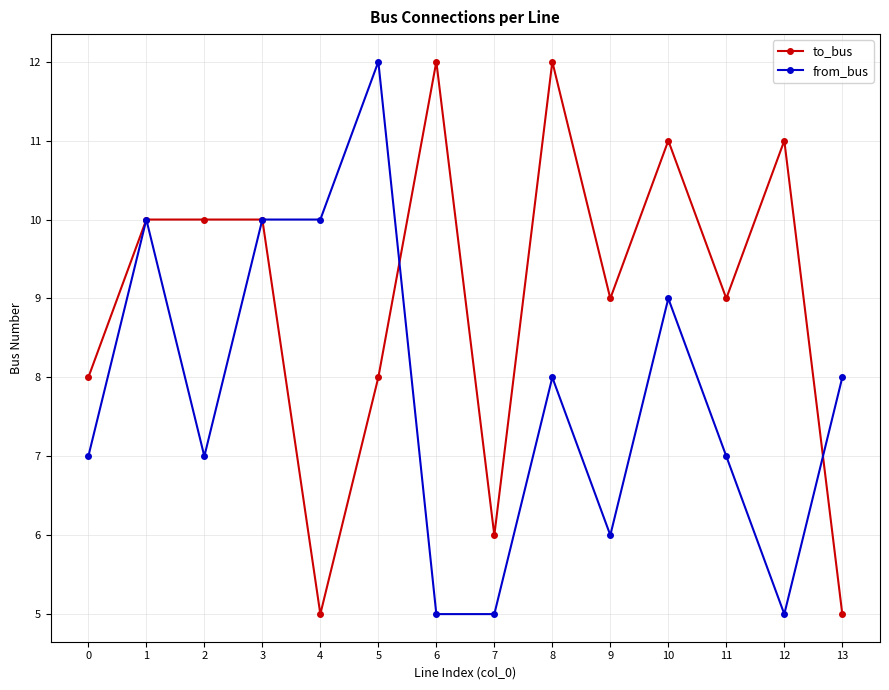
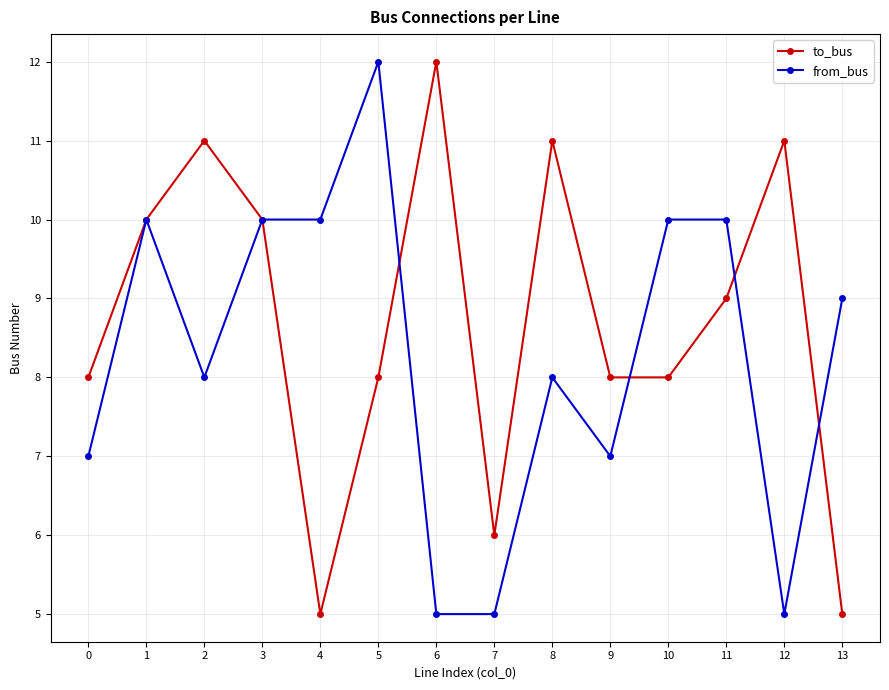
to_bus, 2: 10 -> 11
from_bus, 2: 7 -> 8
to_bus, 8: 12 -> 11
to_bus, 9: 9 -> 8
from_bus, 9: 6 -> 7
to_bus, 10: 11 -> 8
from_bus, 10: 9 -> 10
from_bus, 11: 7 -> 10
from_bus, 13: 8 -> 9
